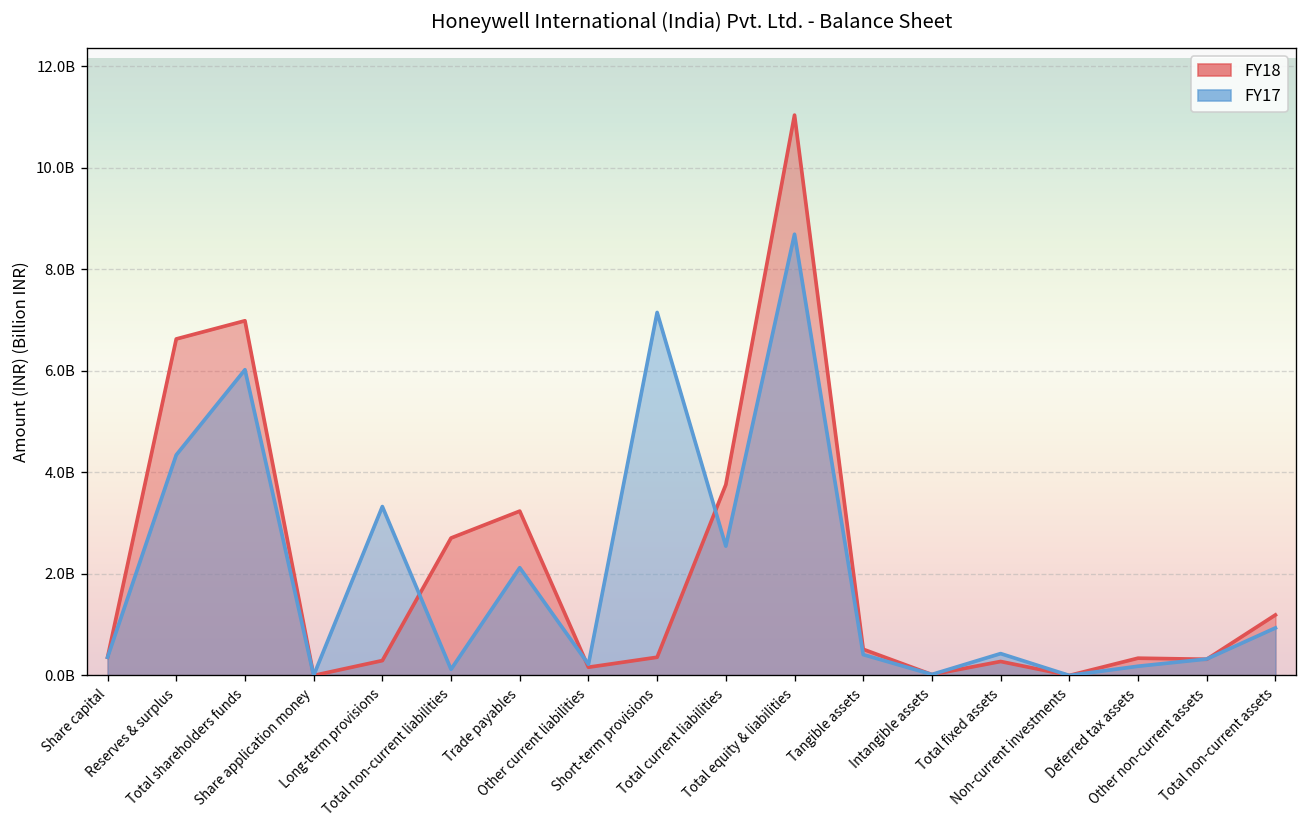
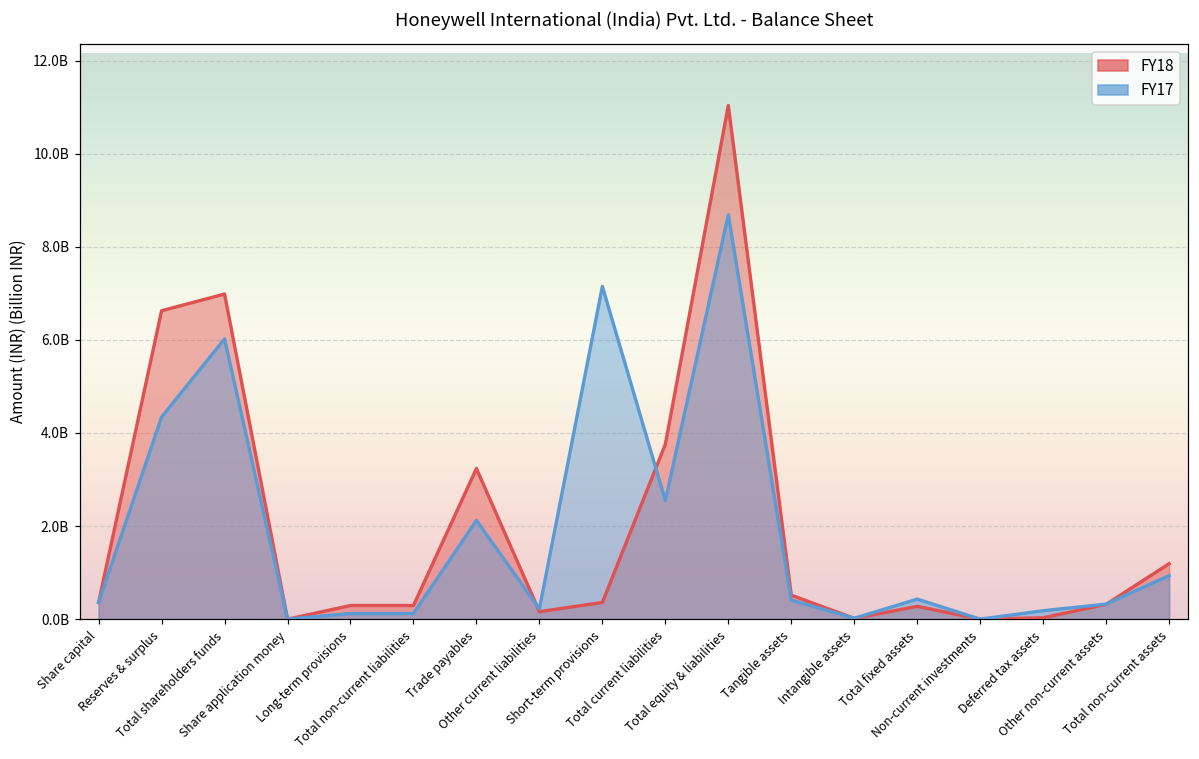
FY17, Long-term provisions: 3300000000 -> 100000000
FY18, Total non-current liabilities: 2700000000 -> 300000000
FY18, Deferred tax assets: 300000000 -> 0
